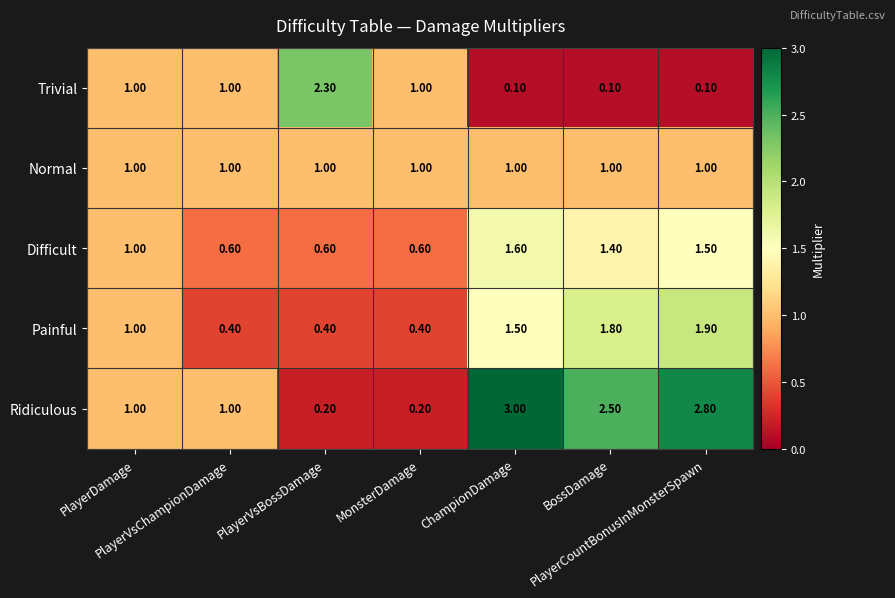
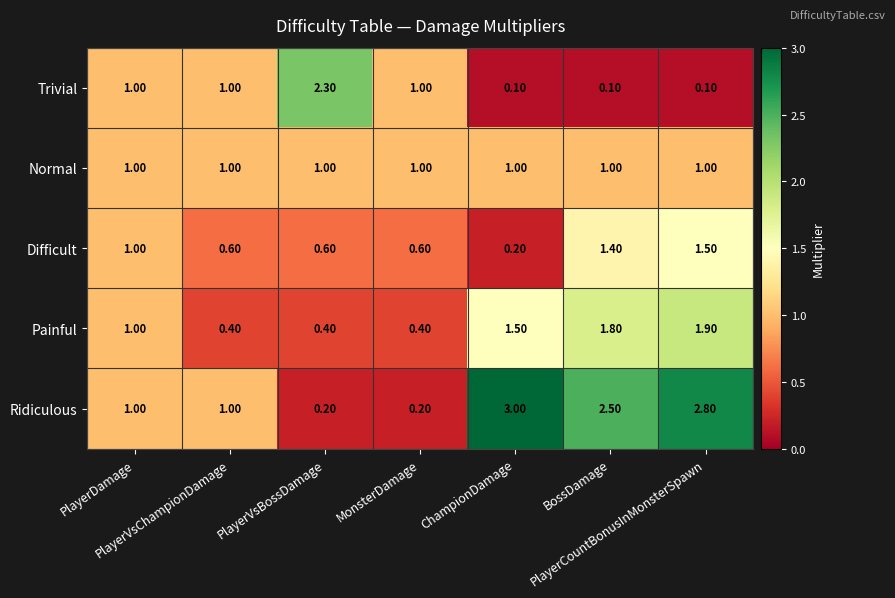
Difficult, ChampionDamage: 1.60 -> 0.20
